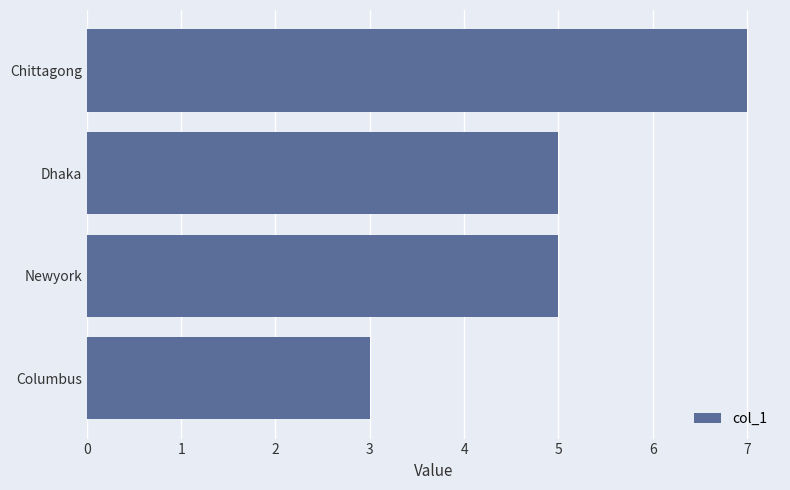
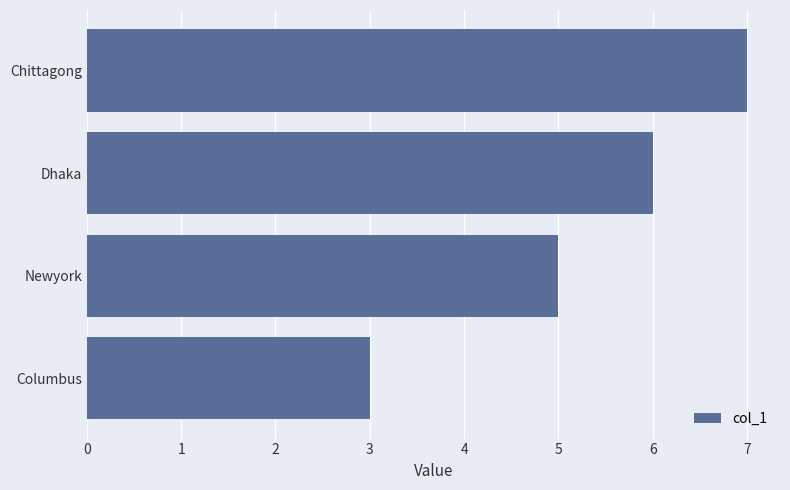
Dhaka: 5 -> 6
